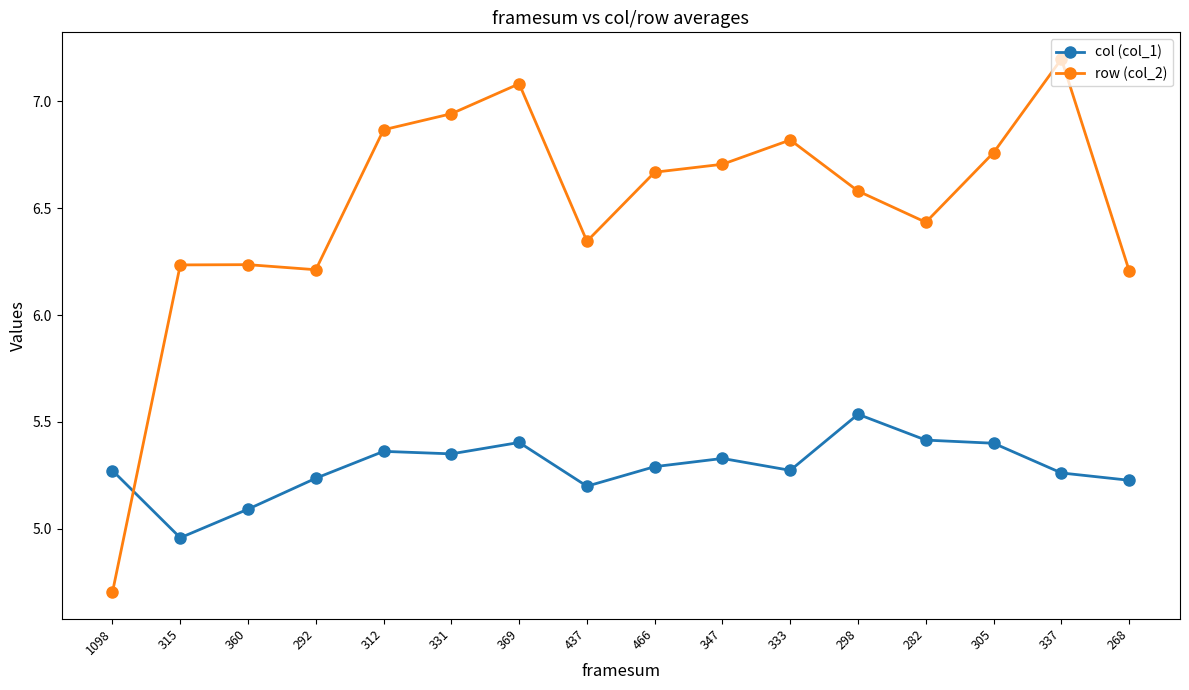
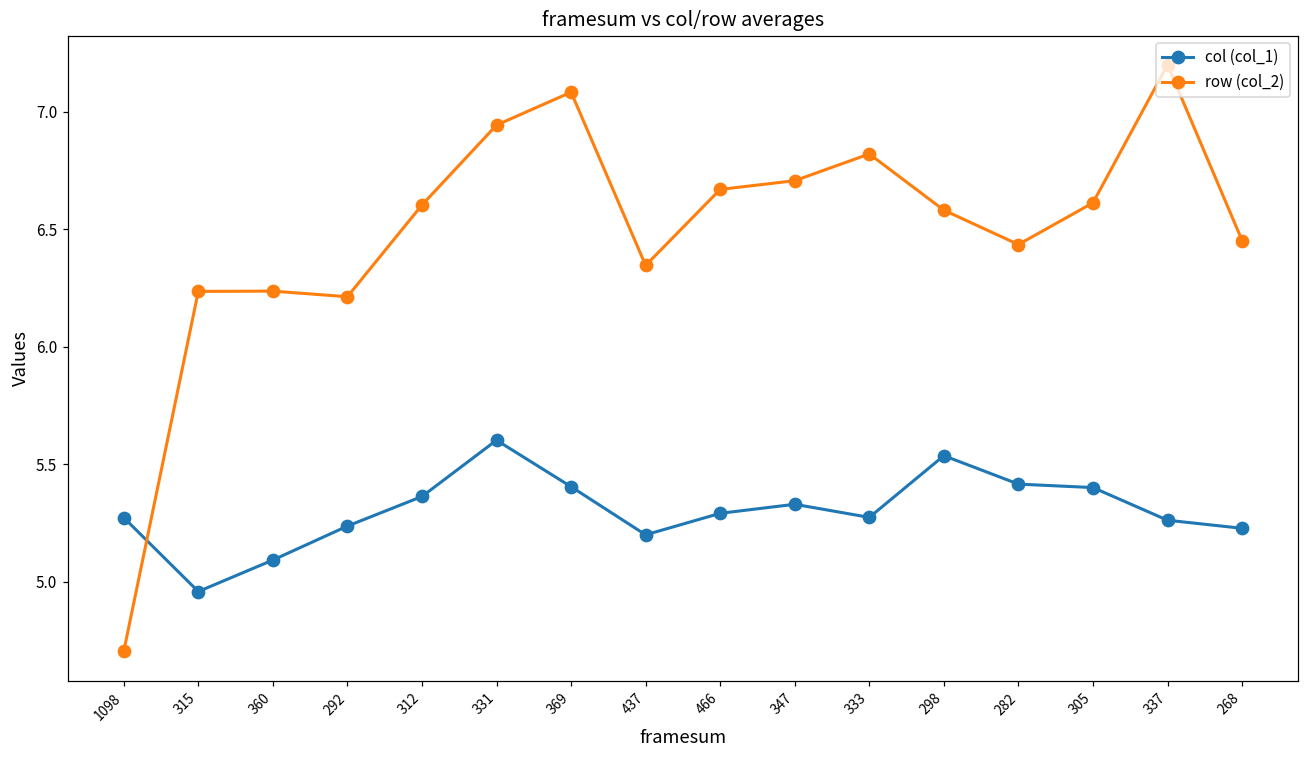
row (col_2), 312: 6.87 -> 6.60
col (col_1), 331: 5.35 -> 5.60
row (col_2), 305: 6.76 -> 6.61
row (col_2), 268: 6.21 -> 6.45
